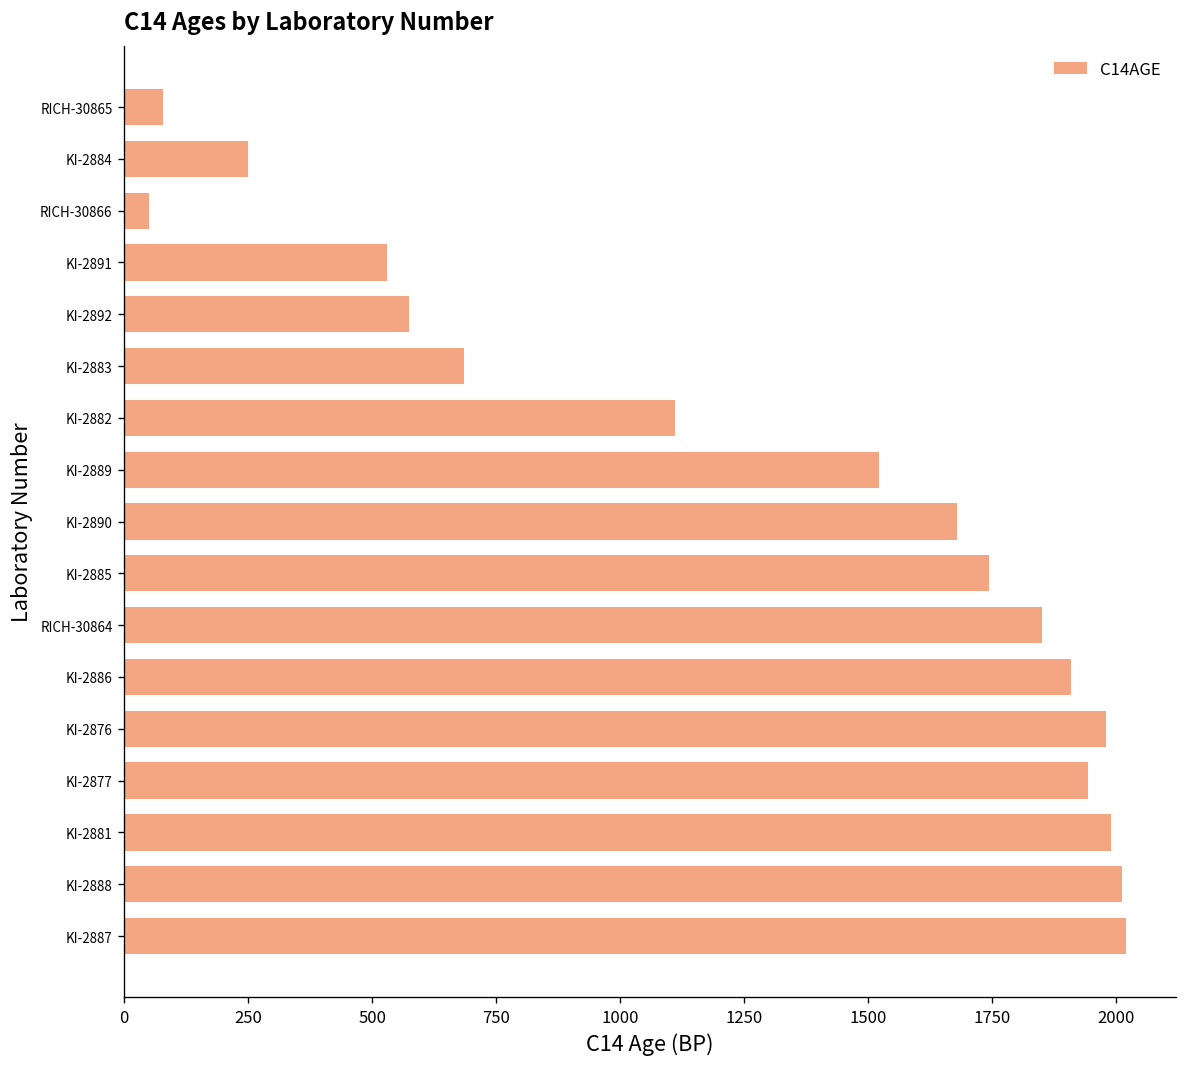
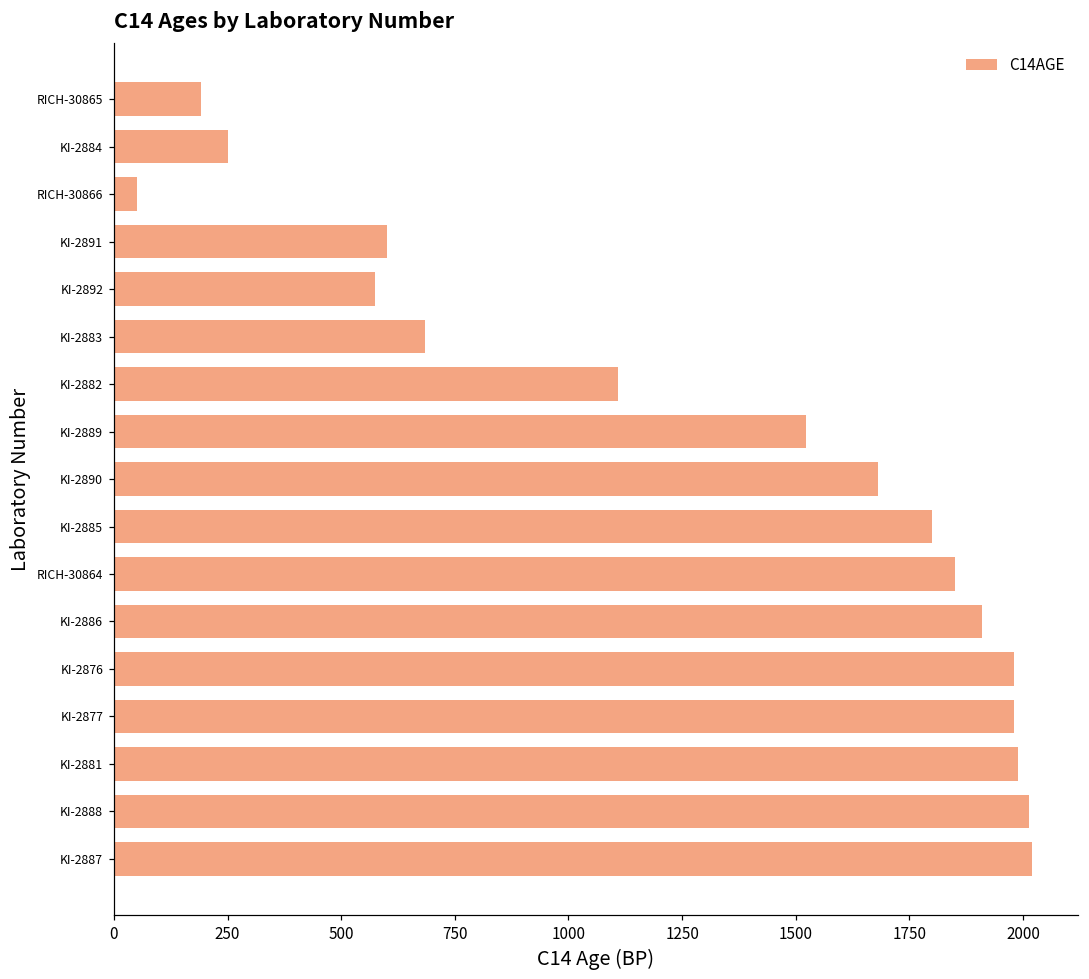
RICH-30865: 80 -> 190
KI-2891: 530 -> 600
KI-2885: 1740 -> 1800
KI-2877: 1940 -> 1980
